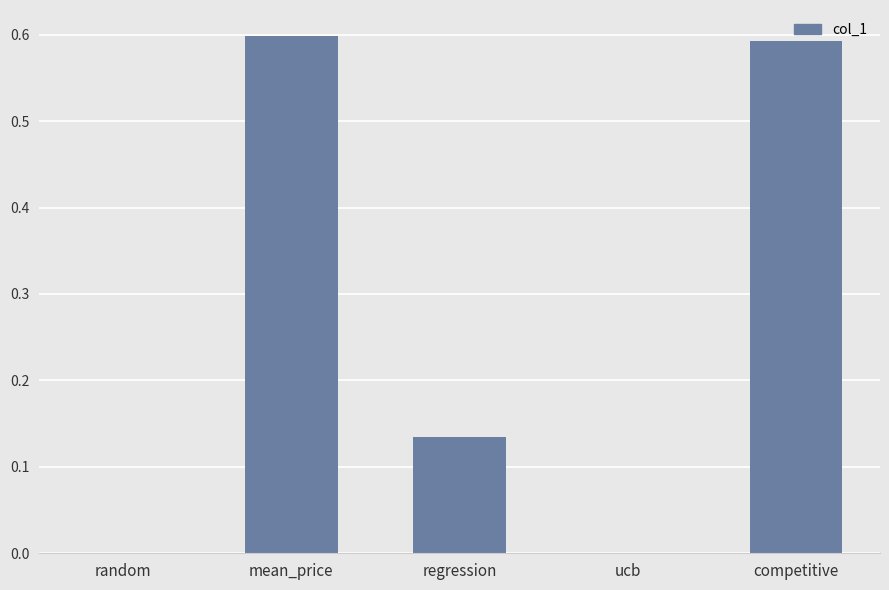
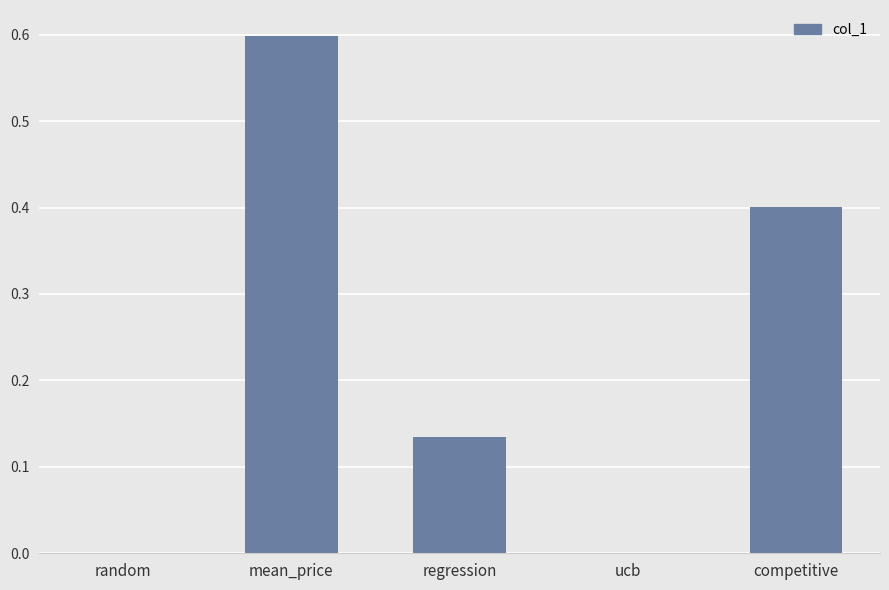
competitive: 0.59 -> 0.40
